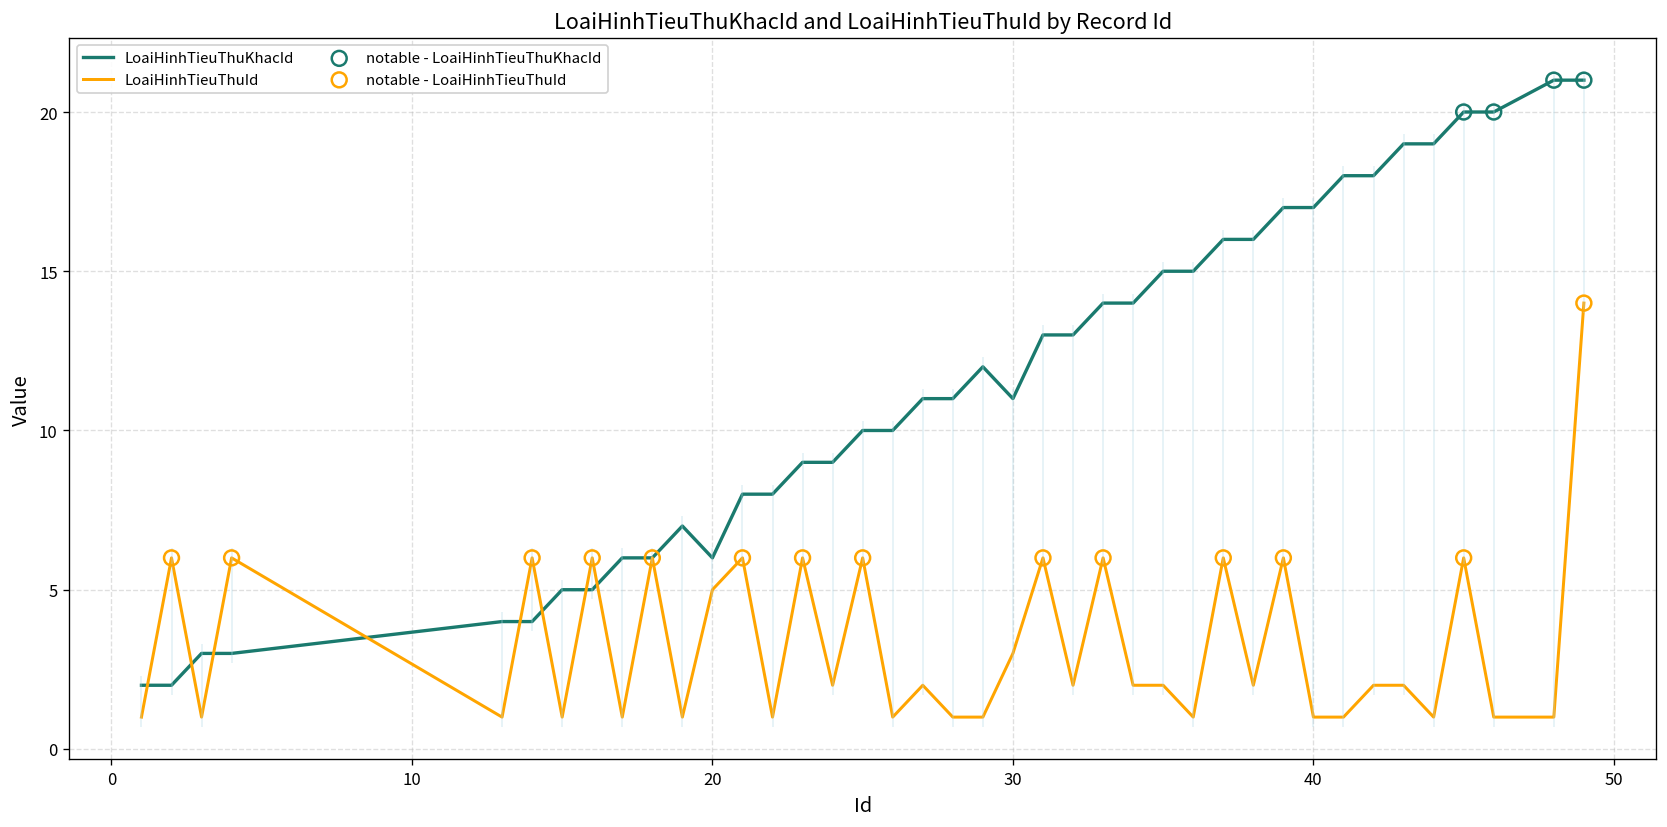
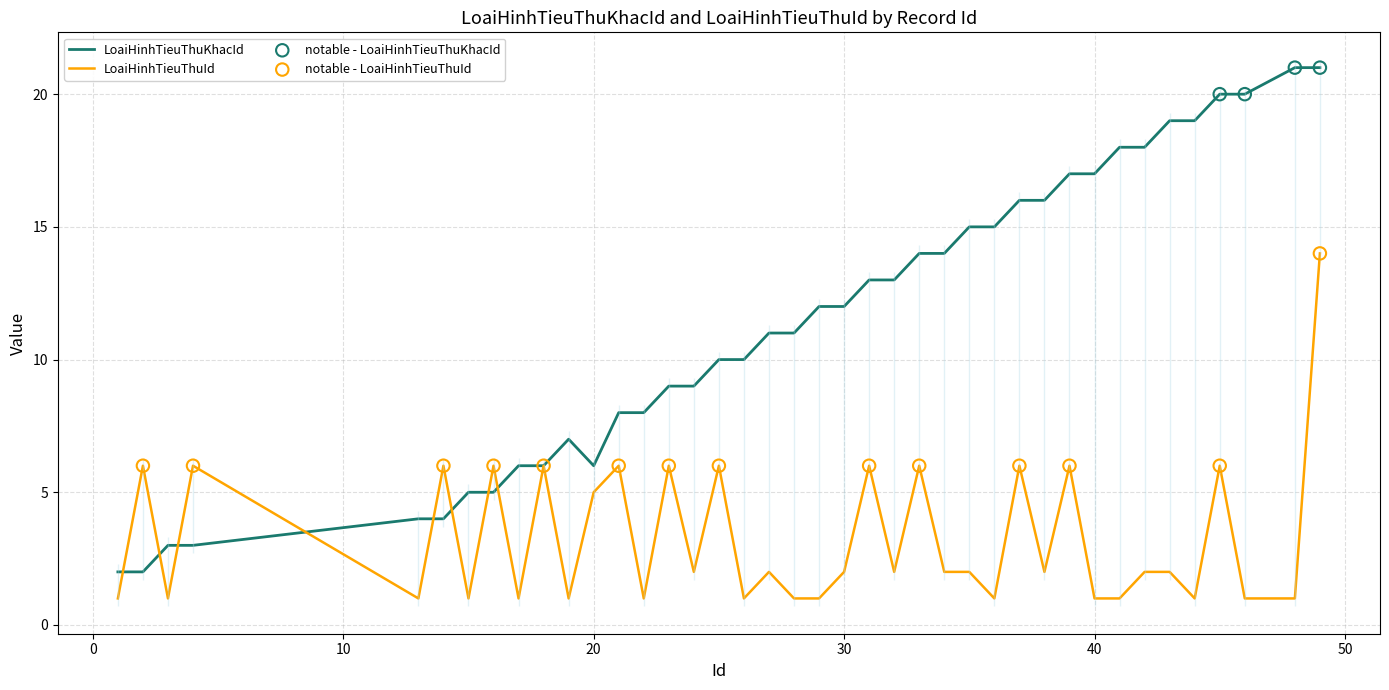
LoaiHinhTieuThuKhacId, 30: 11 -> 12
LoaiHinhTieuThuId, 30: 3 -> 2
